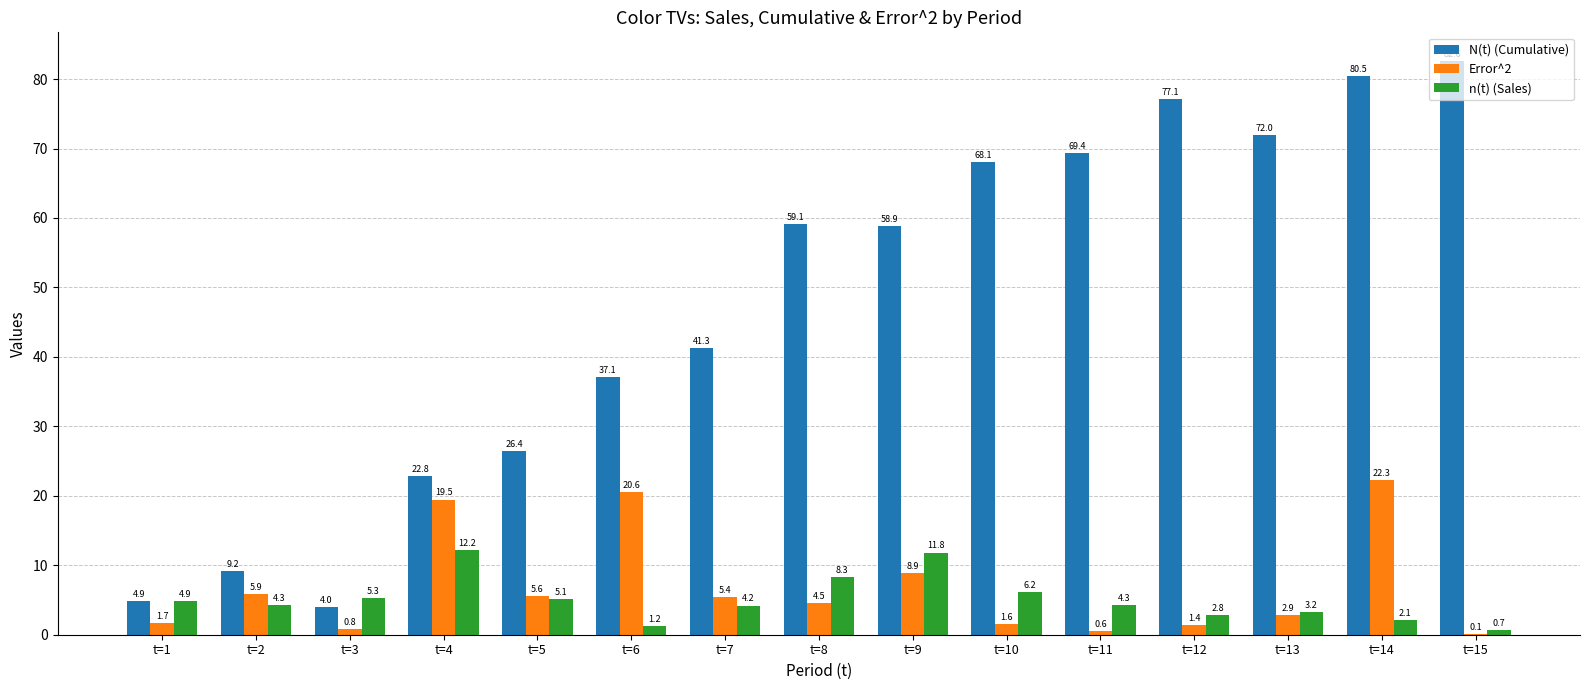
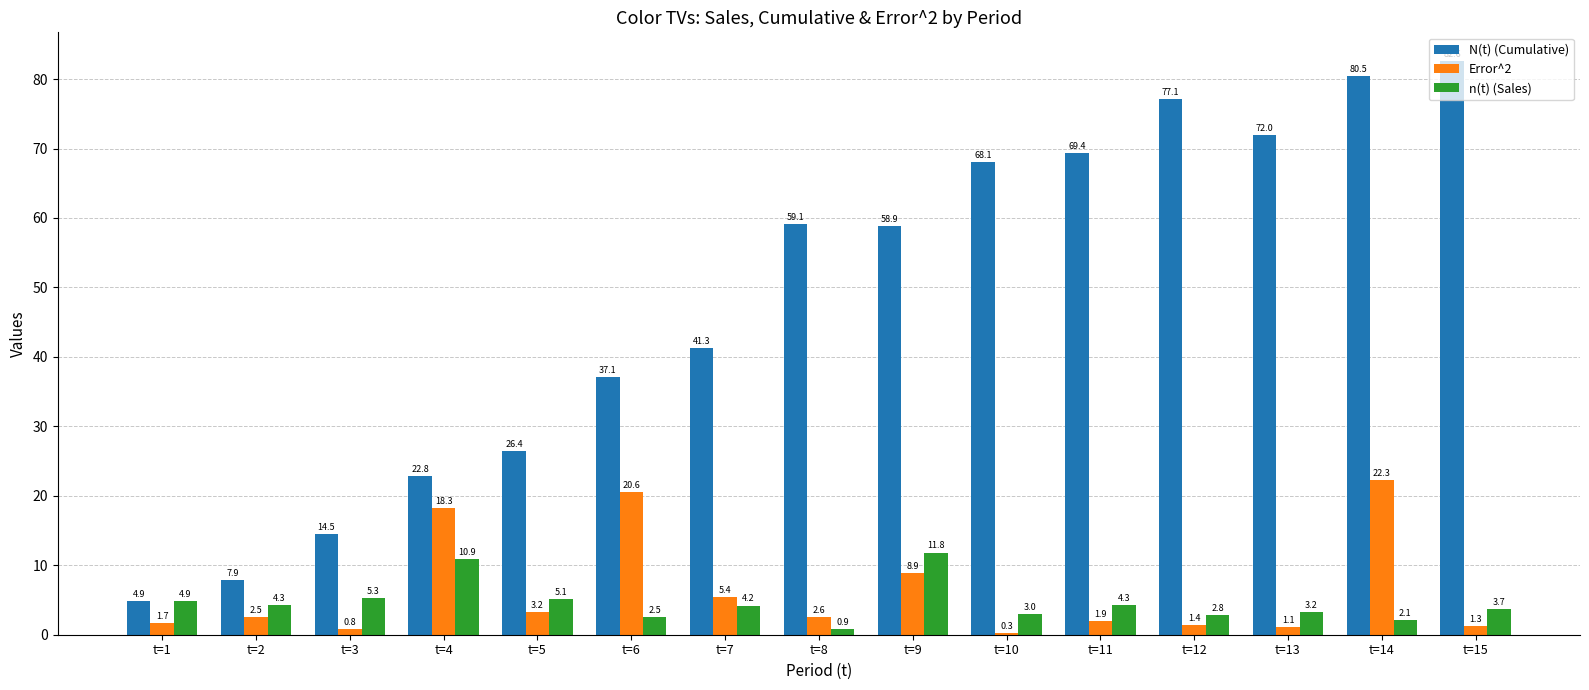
N(t) (Cumulative), t=2: 9.2 -> 7.9
Error^2, t=2: 5.9 -> 2.5
N(t) (Cumulative), t=3: 4.0 -> 14.5
Error^2, t=4: 19.5 -> 18.3
n(t) (Sales), t=4: 12.2 -> 10.9
Error^2, t=5: 5.6 -> 3.2
n(t) (Sales), t=6: 1.2 -> 2.5
Error^2, t=8: 4.5 -> 2.6
n(t) (Sales), t=8: 8.3 -> 0.9
Error^2, t=10: 1.6 -> 0.3
n(t) (Sales), t=10: 6.2 -> 3.0
Error^2, t=11: 0.6 -> 1.9
Error^2, t=13: 2.9 -> 1.1
Error^2, t=15: 0.1 -> 1.3
n(t) (Sales), t=15: 0.7 -> 3.7
